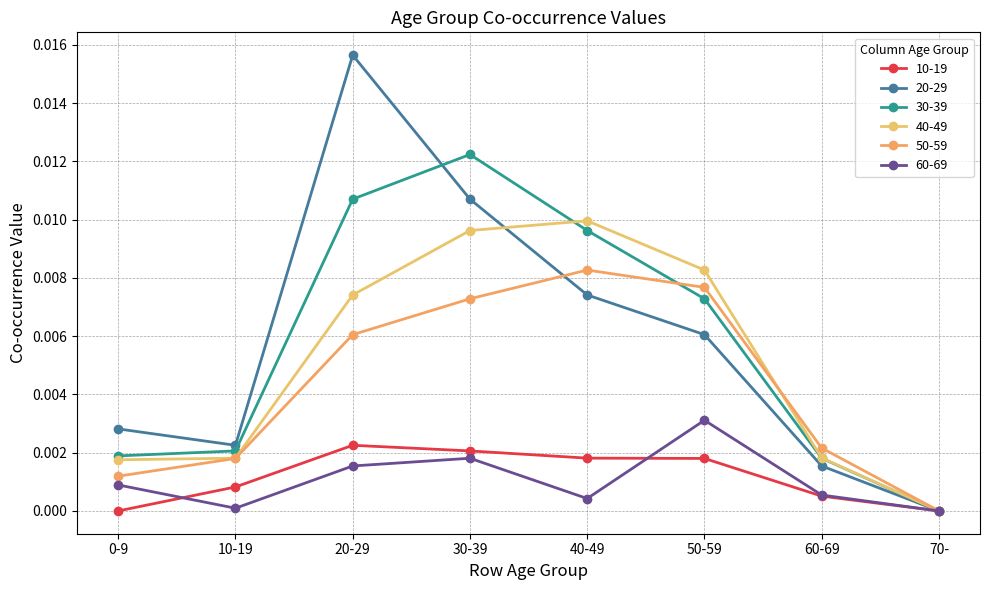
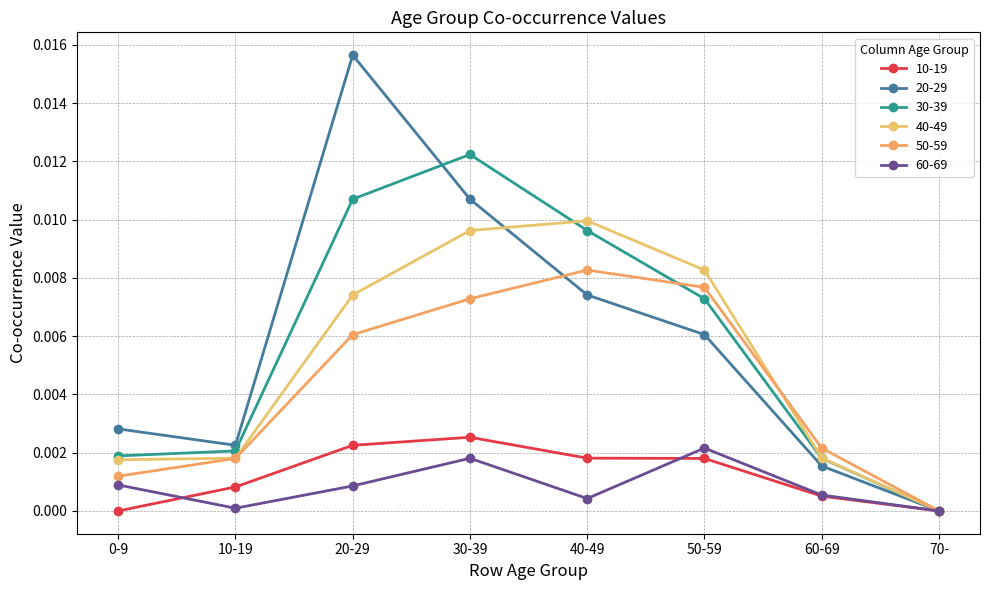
60-69, 20-29: 0.0015 -> 0.0009
10-19, 30-39: 0.0021 -> 0.0025
60-69, 50-59: 0.0031 -> 0.0022
